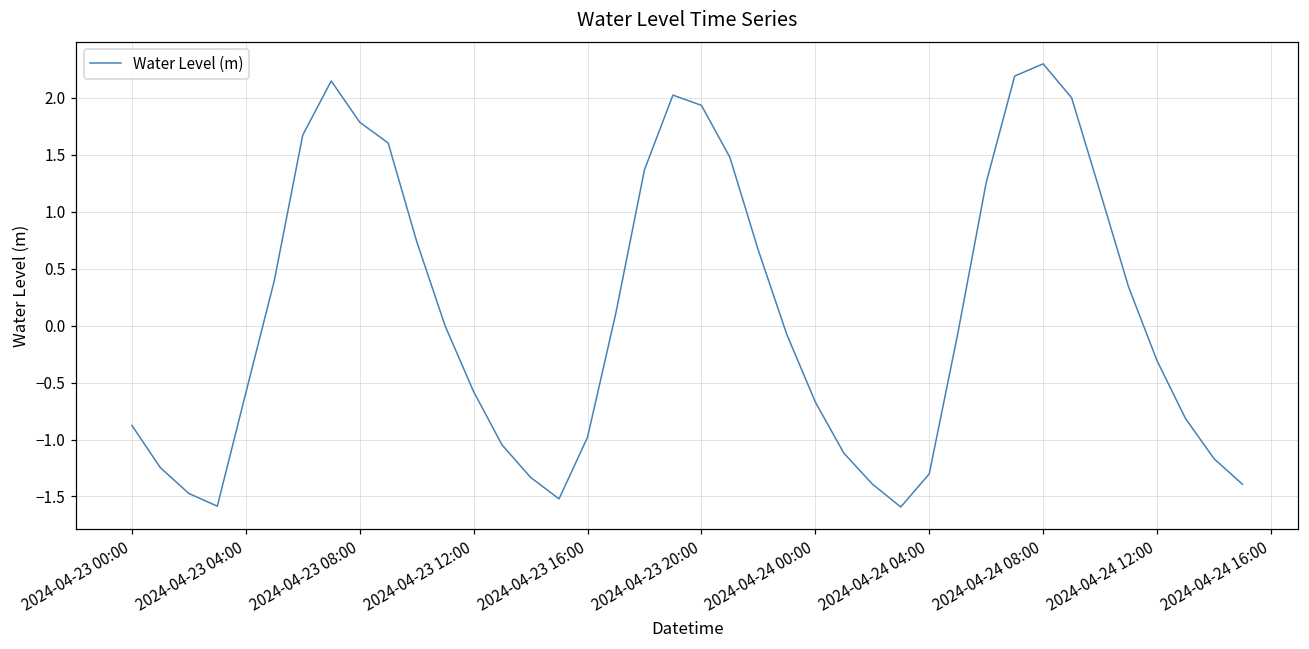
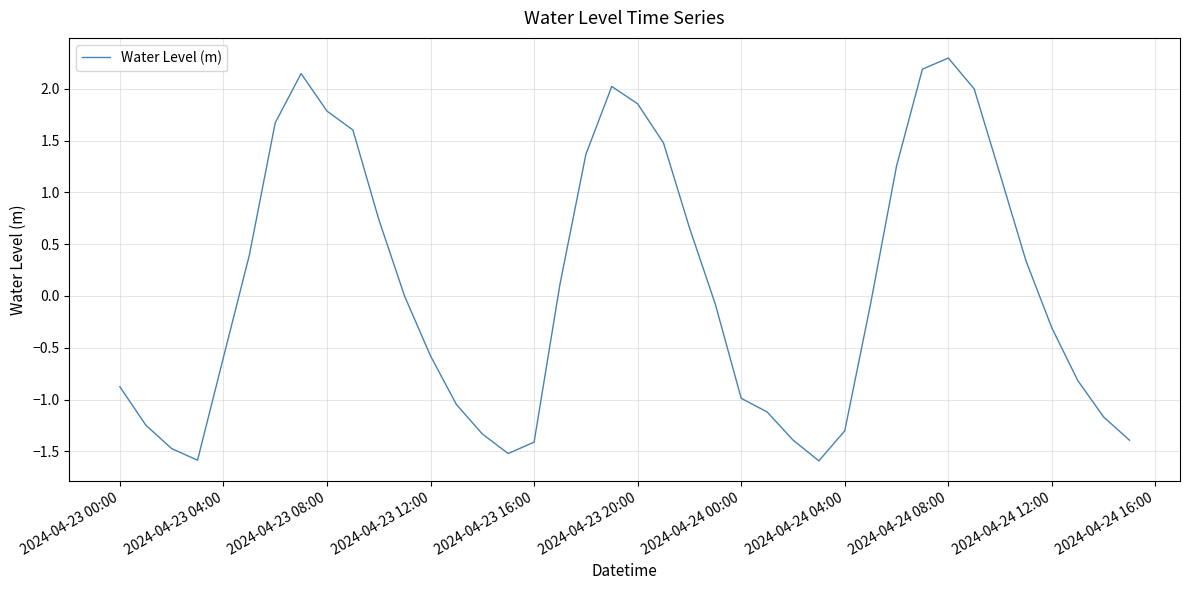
2024-04-23 16:00: -0.98 -> -1.41
2024-04-23 20:00: 1.93 -> 1.86
2024-04-24 00:00: -0.67 -> -0.99
